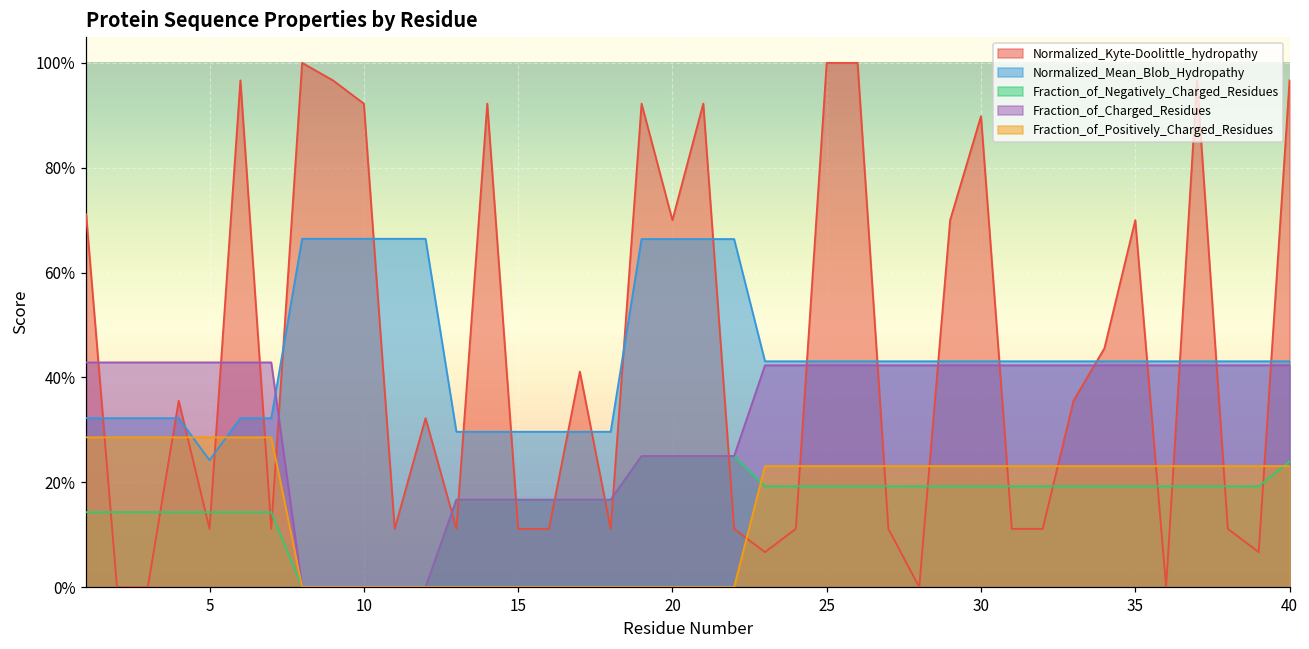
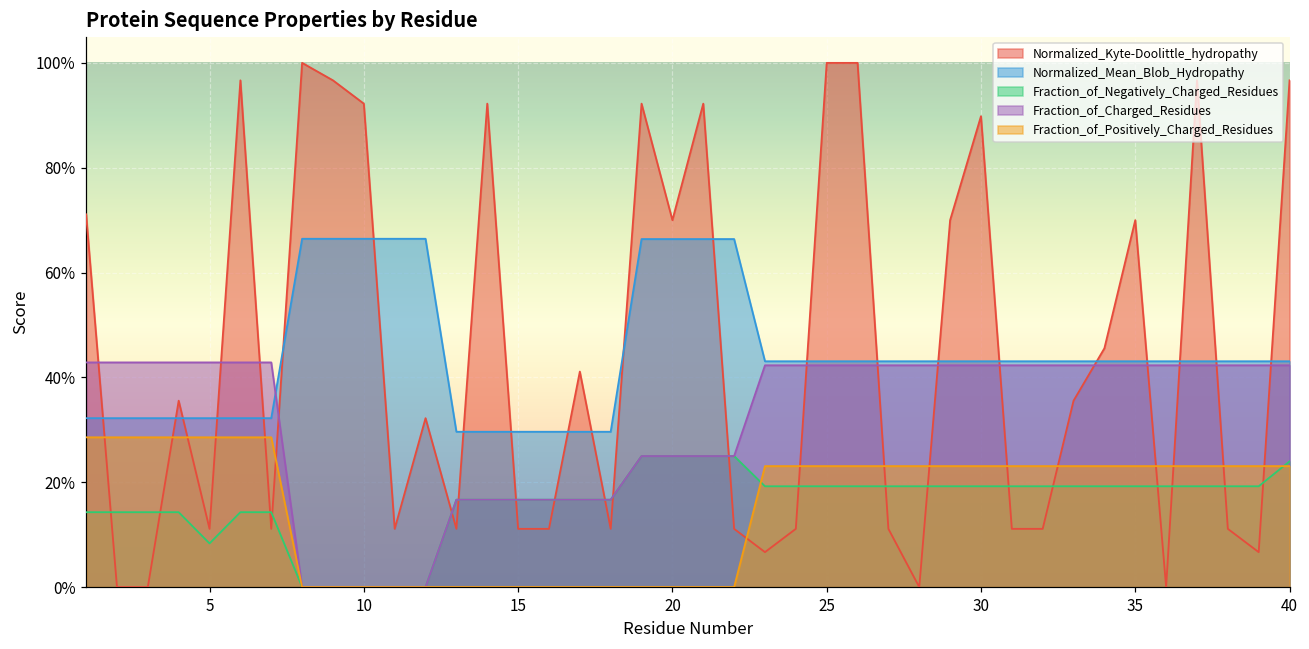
Normalized_Mean_Blob_Hydropathy, 5: 24% -> 32%
Fraction_of_Negatively_Charged_Residues, 5: 14% -> 8%
